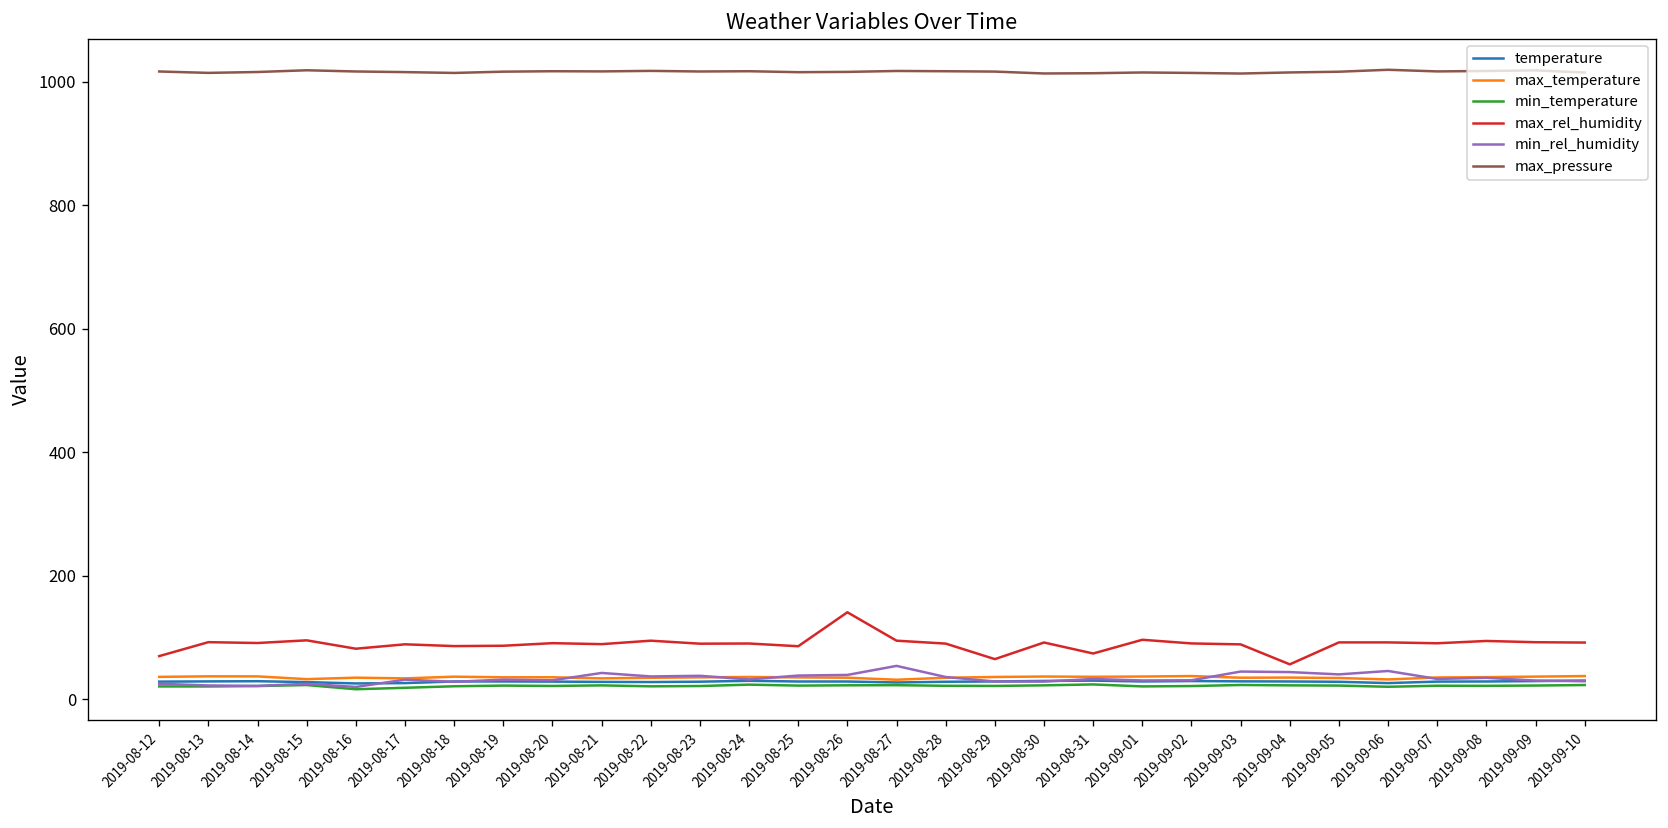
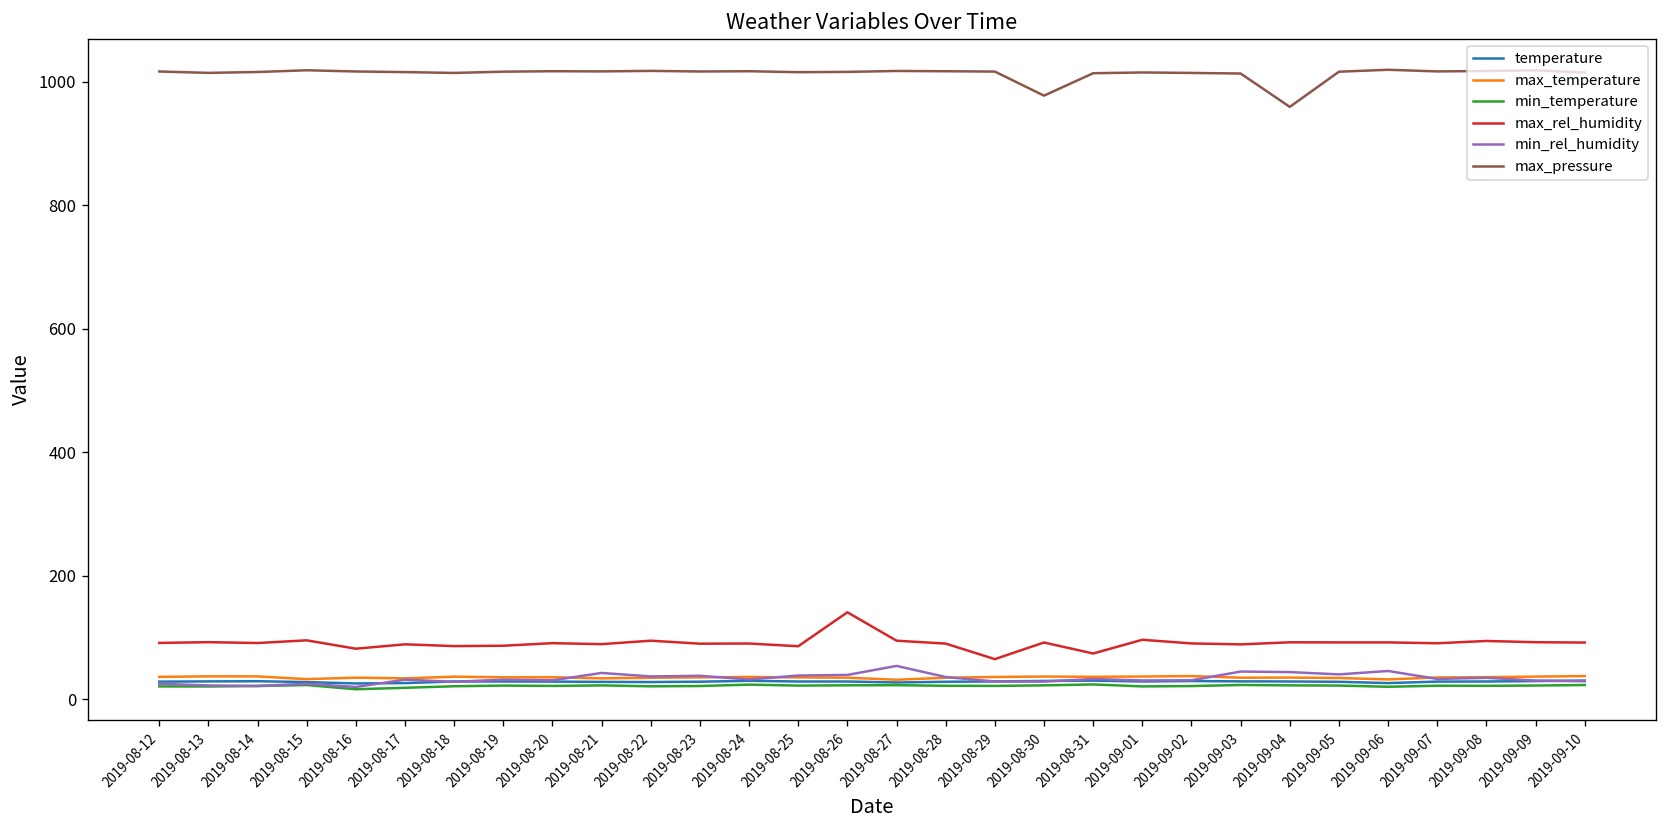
max_rel_humidity, 2019-08-12: 70 -> 90
max_pressure, 2019-08-30: 1010 -> 980
max_rel_humidity, 2019-09-04: 60 -> 90
max_pressure, 2019-09-04: 1020 -> 960
